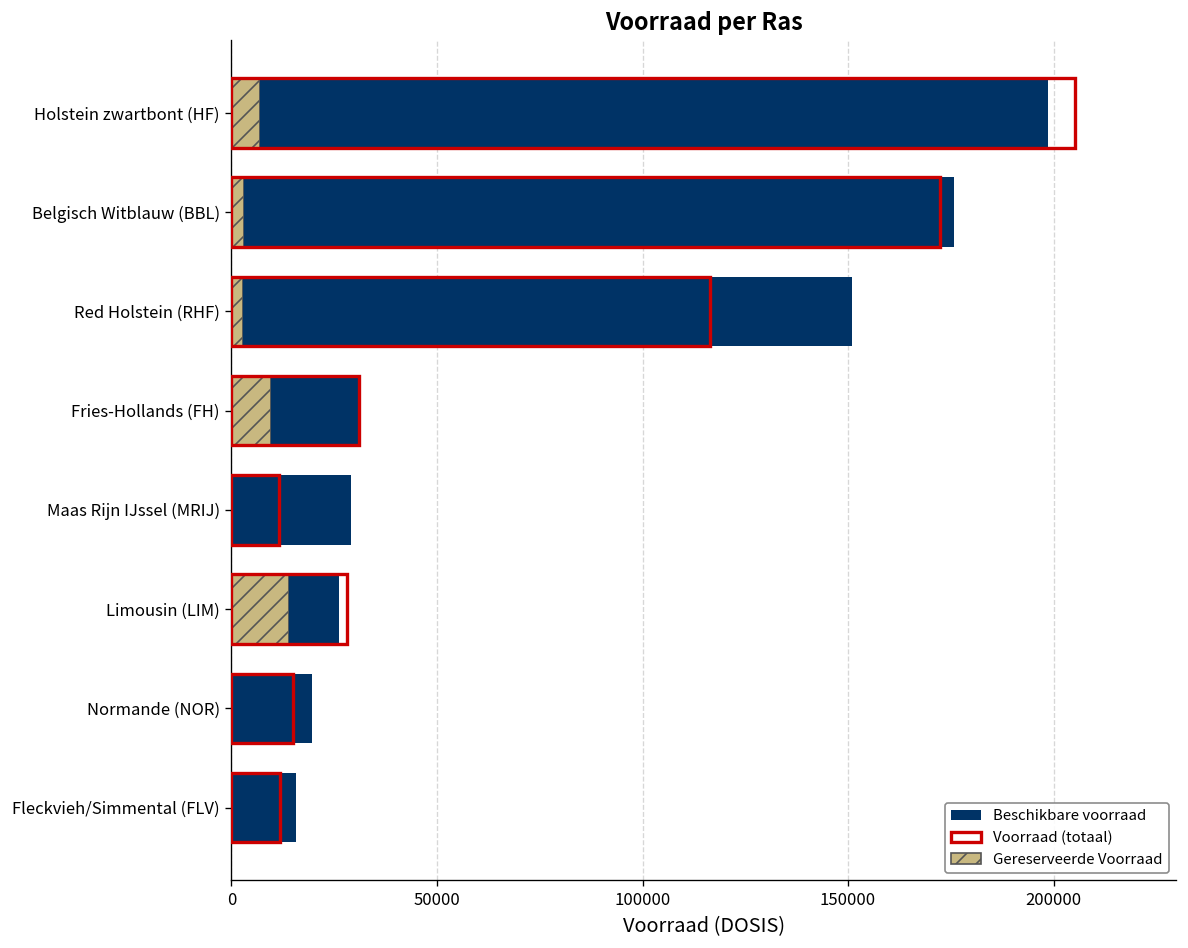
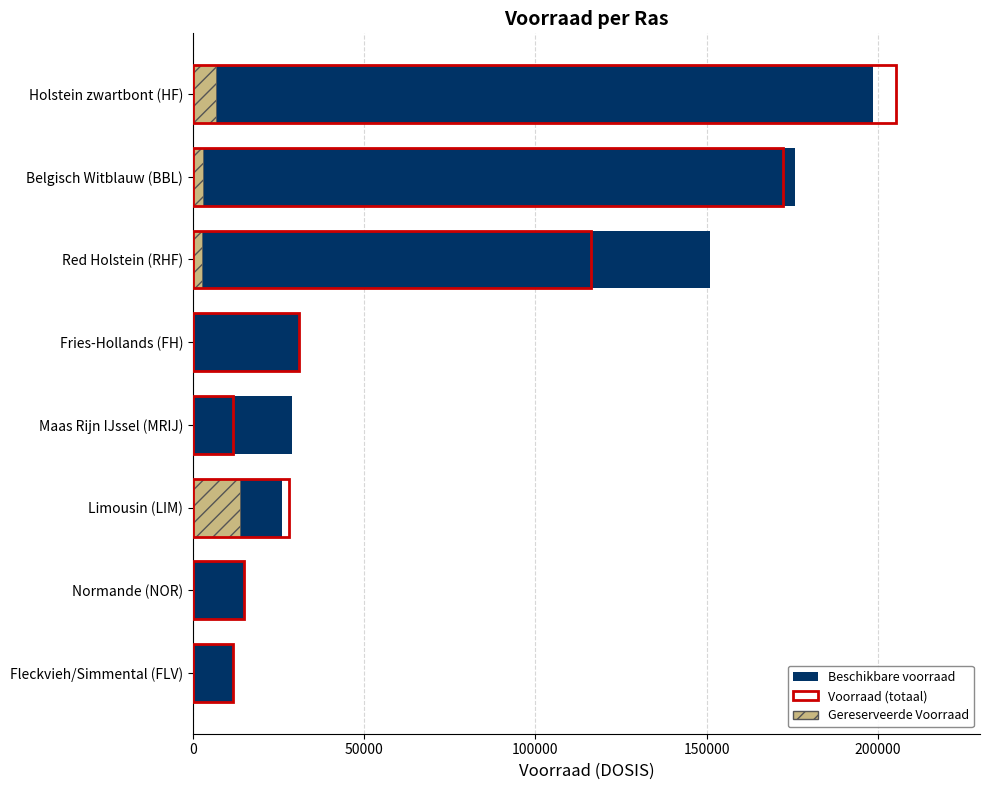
Gereserveerde Voorraad, Fries-Hollands (FH): 9000 -> 0
Beschikbare voorraad, Normande (NOR): 20000 -> 15000
Beschikbare voorraad, Fleckvieh/Simmental (FLV): 16000 -> 12000
